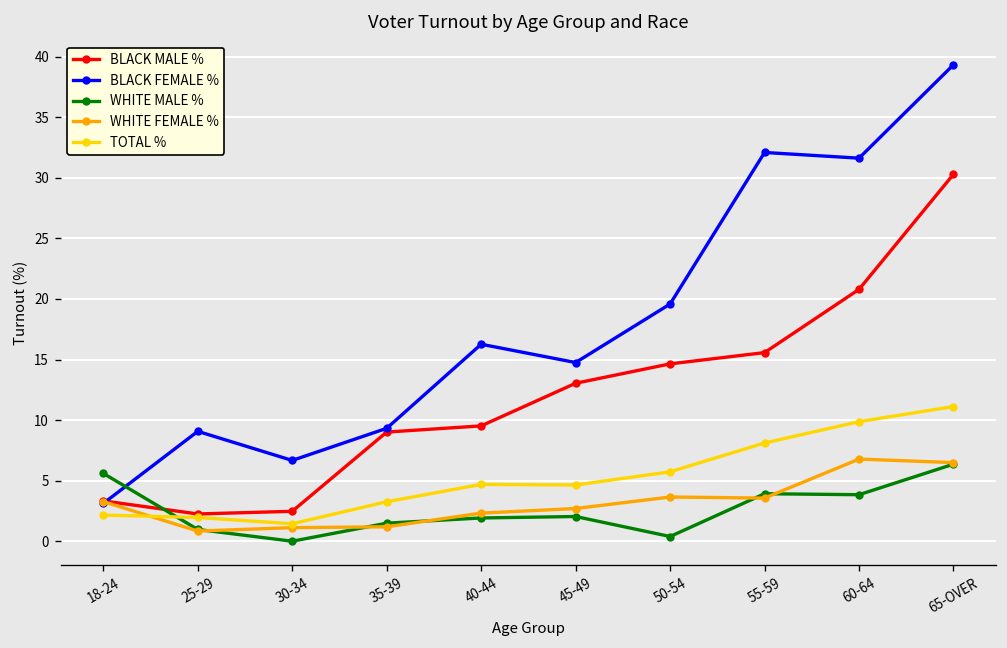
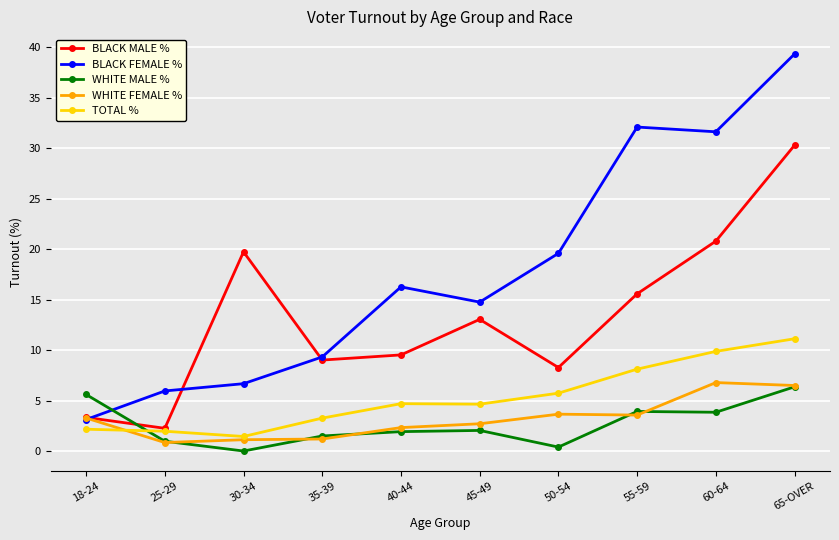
BLACK FEMALE %, 25-29: 9.1 -> 6.0
BLACK MALE %, 30-34: 2.5 -> 19.7
BLACK MALE %, 50-54: 14.6 -> 8.3
